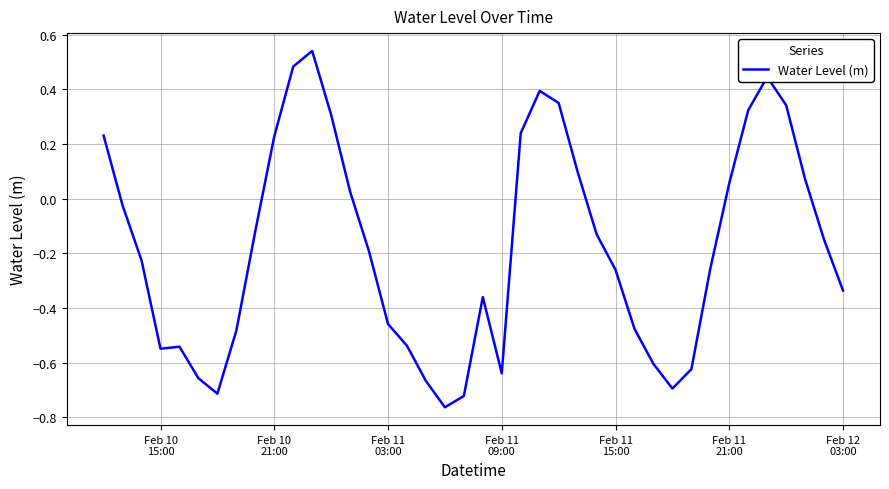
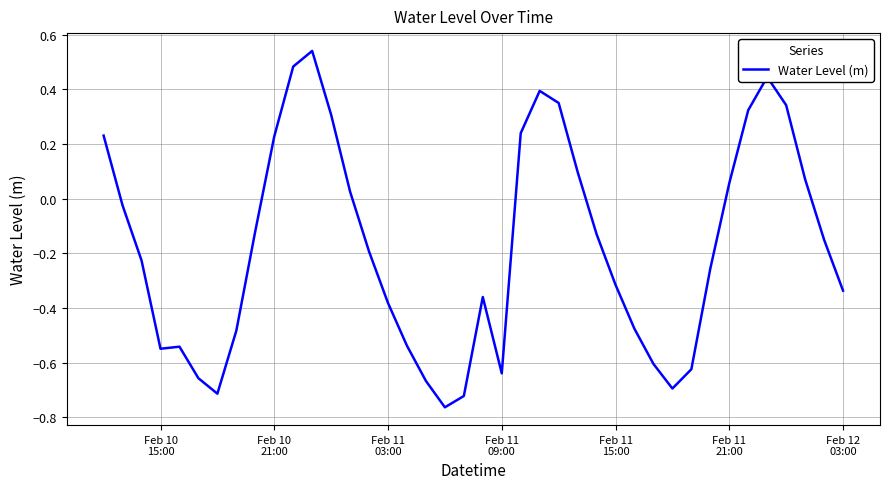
Feb 11 03:00: -0.46 -> -0.38
Feb 11 15:00: -0.26 -> -0.32
